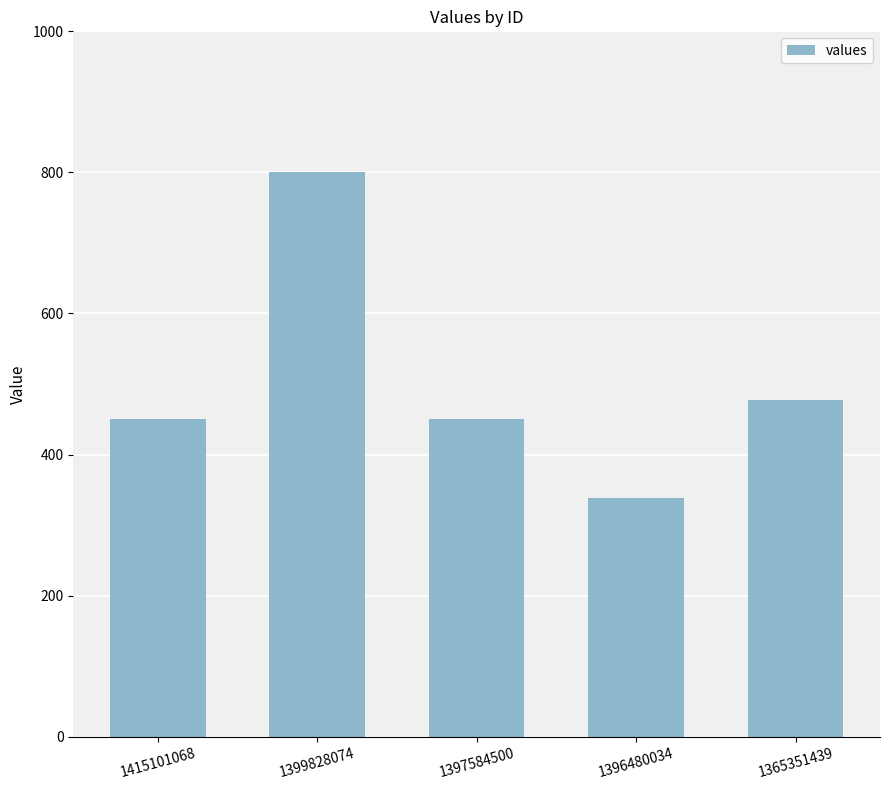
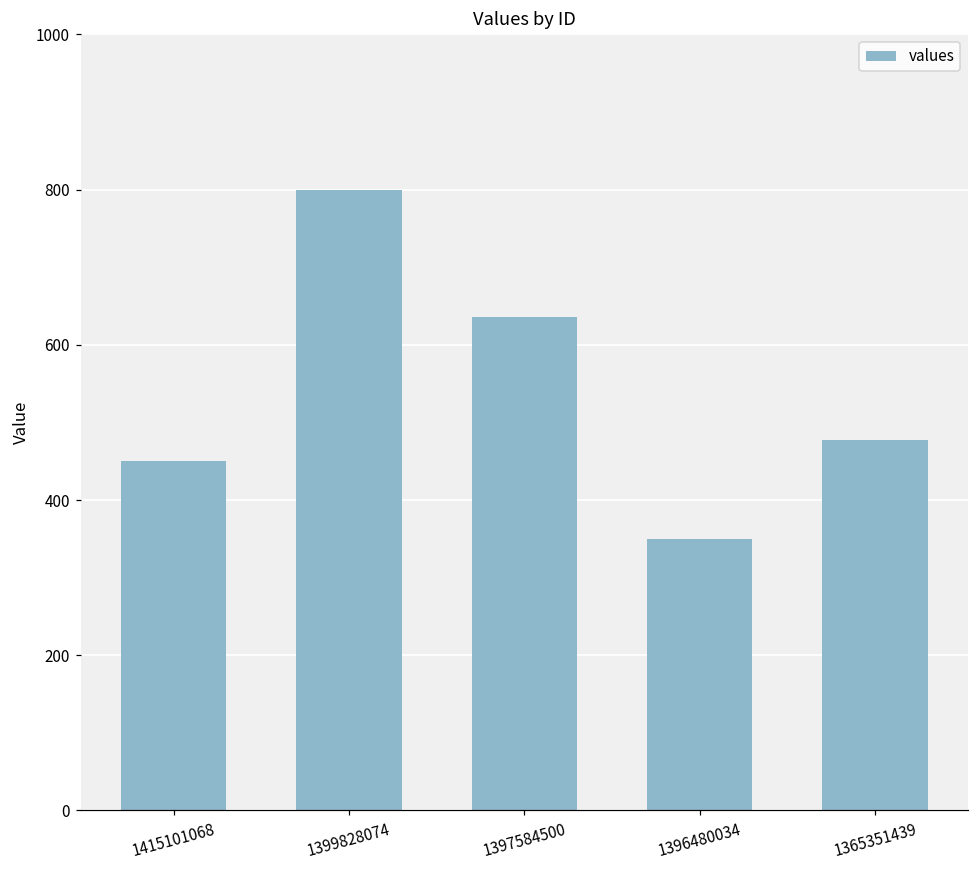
1397584500: 450 -> 640
1396480034: 340 -> 350
